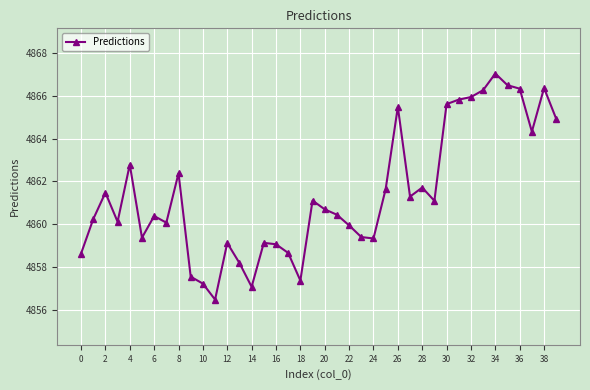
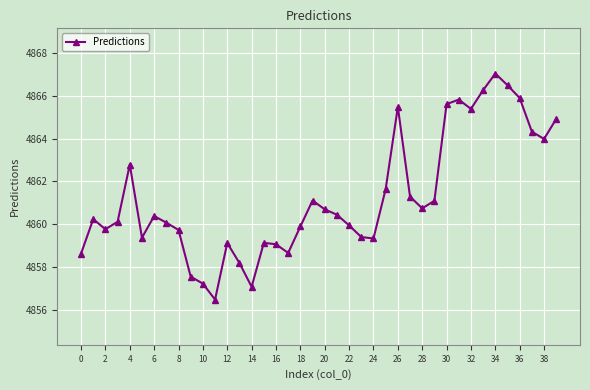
2: 4861.5 -> 4859.8
8: 4862.4 -> 4859.7
18: 4857.4 -> 4859.9
28: 4861.7 -> 4860.7
32: 4865.9 -> 4865.4
36: 4866.3 -> 4865.9
38: 4866.4 -> 4864.0
